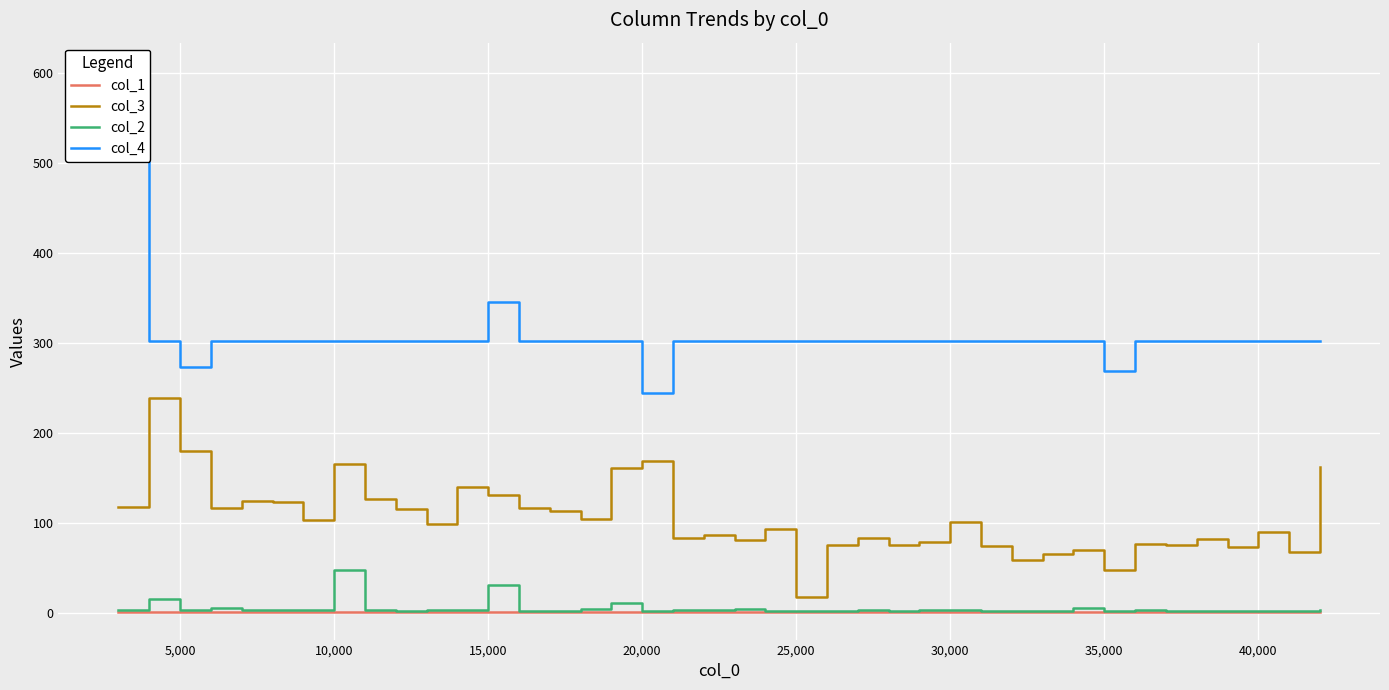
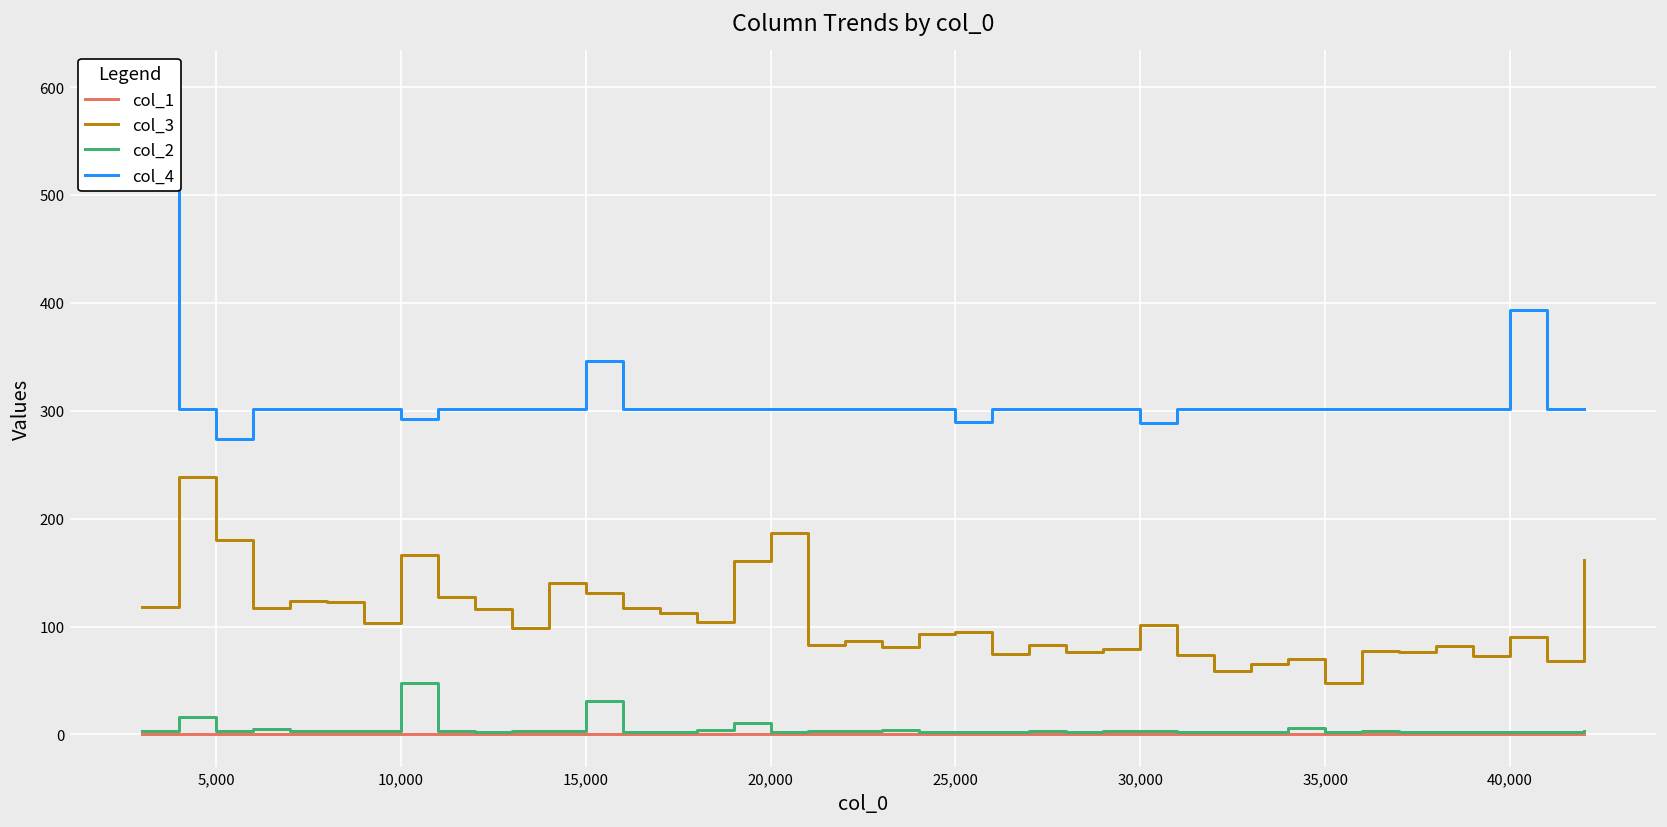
col_4, 10,000: 300 -> 290
col_3, 20,000: 170 -> 190
col_4, 20,000: 250 -> 300
col_3, 25,000: 20 -> 100
col_4, 25,000: 300 -> 290
col_4, 30,000: 300 -> 290
col_4, 35,000: 270 -> 300
col_4, 40,000: 300 -> 390
